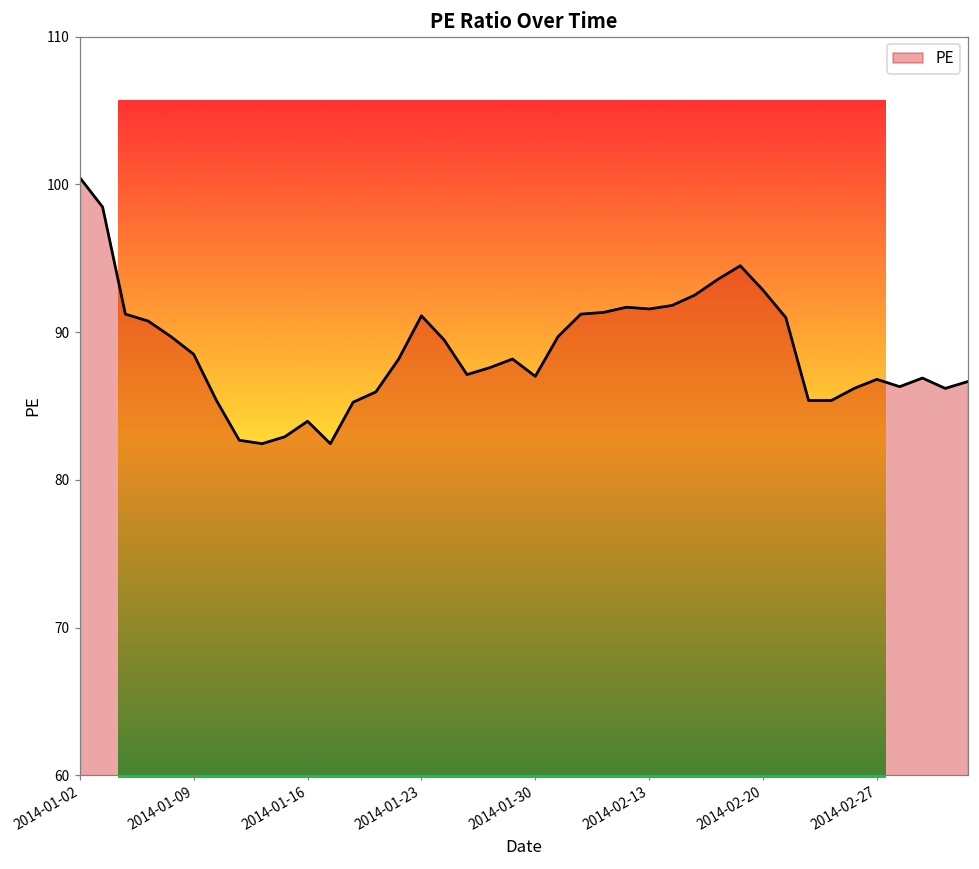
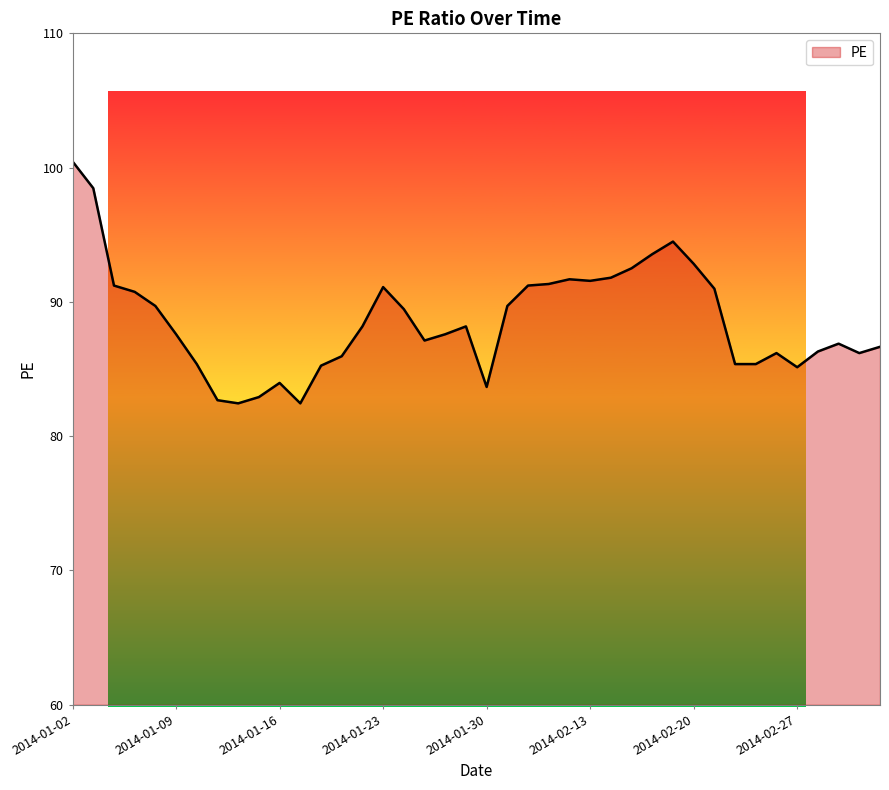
2014-01-09: 88.5 -> 87.6
2014-01-30: 87.0 -> 83.7
2014-02-27: 86.8 -> 85.1
